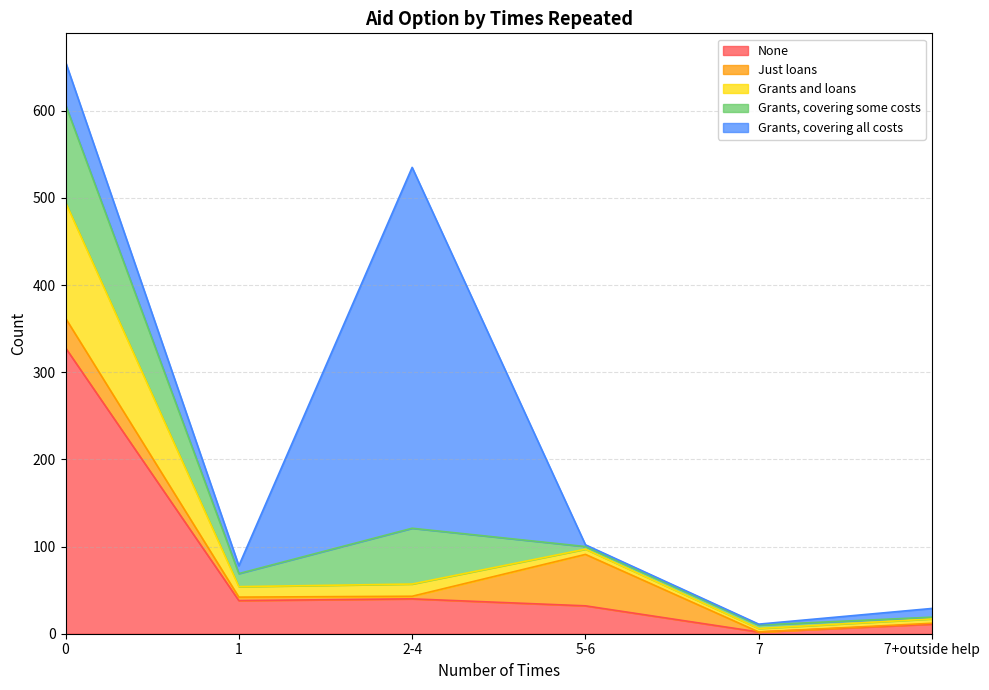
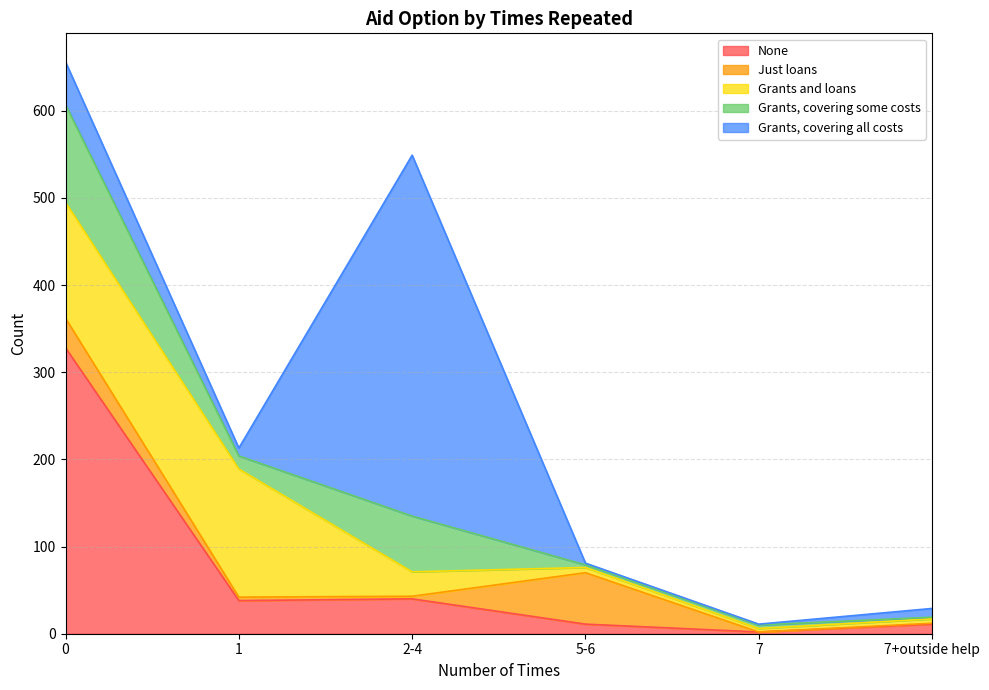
Grants and loans, 1: 10 -> 150
Grants and loans, 2-4: 10 -> 30
None, 5-6: 30 -> 10
